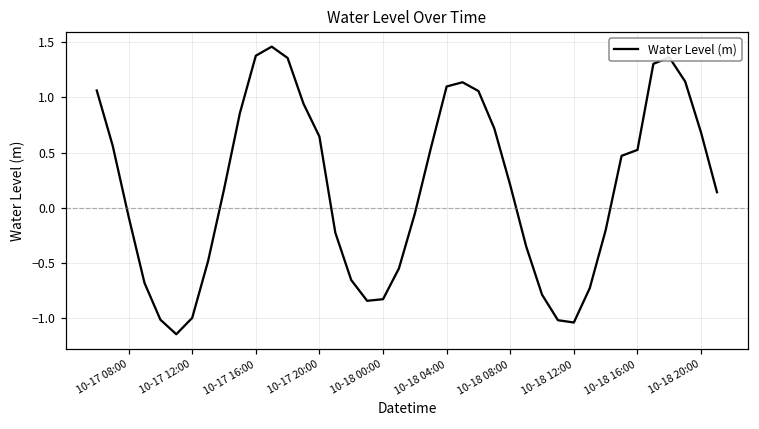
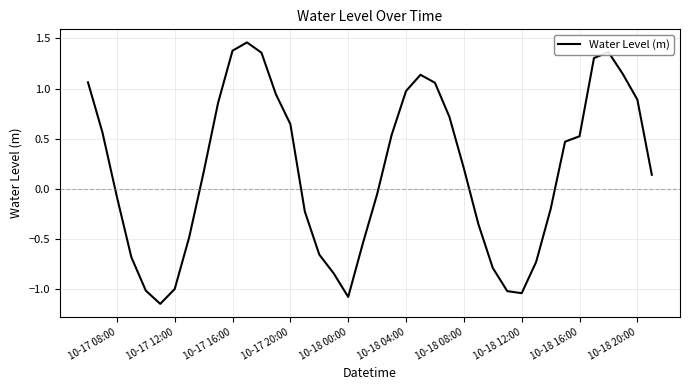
10-18 00:00: -0.83 -> -1.08
10-18 04:00: 1.10 -> 0.97
10-18 20:00: 0.68 -> 0.89
